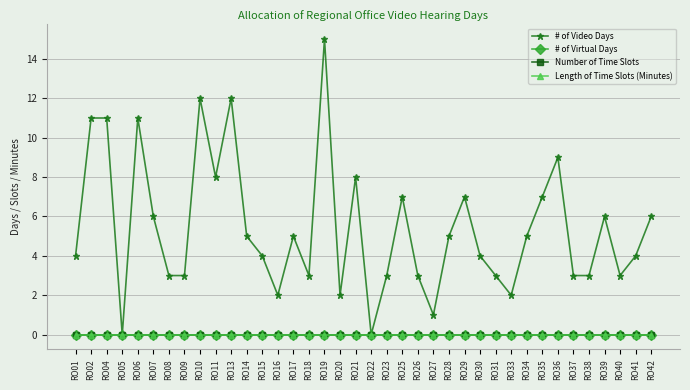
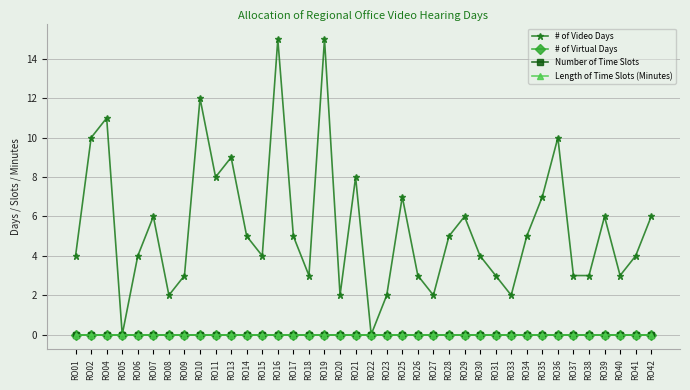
# of Video Days, RO02: 11 -> 10
# of Video Days, RO06: 11 -> 4
# of Video Days, RO08: 3 -> 2
# of Video Days, RO13: 12 -> 9
# of Video Days, RO16: 2 -> 15
# of Video Days, RO23: 3 -> 2
# of Video Days, RO27: 1 -> 2
# of Video Days, RO29: 7 -> 6
# of Video Days, RO36: 9 -> 10
